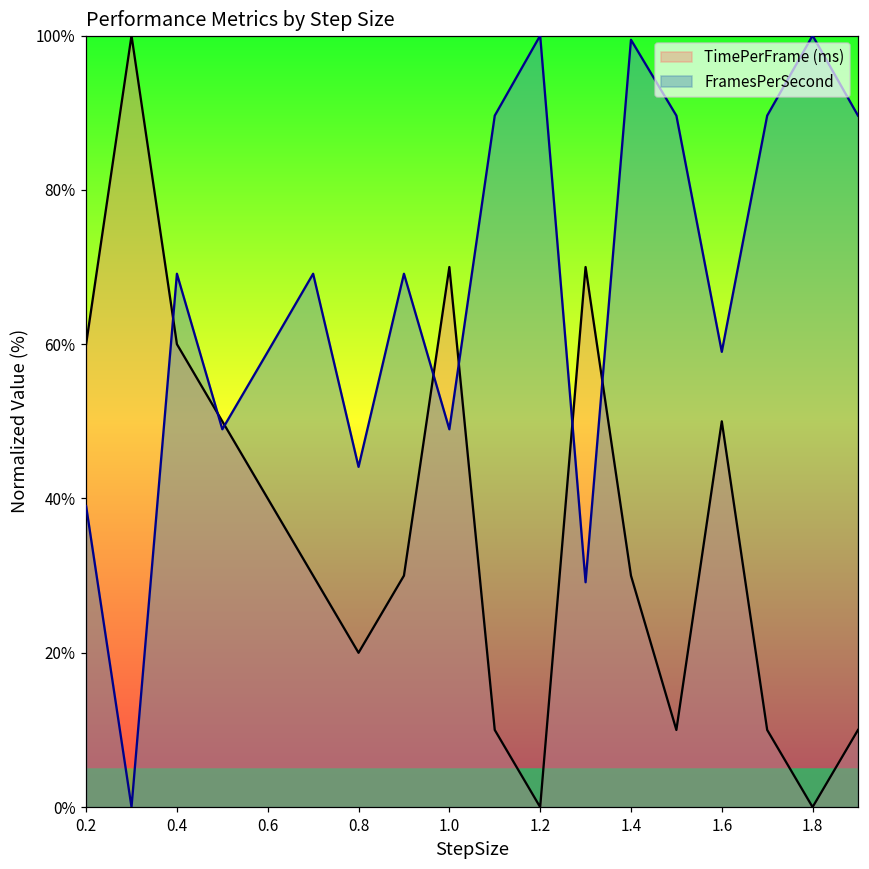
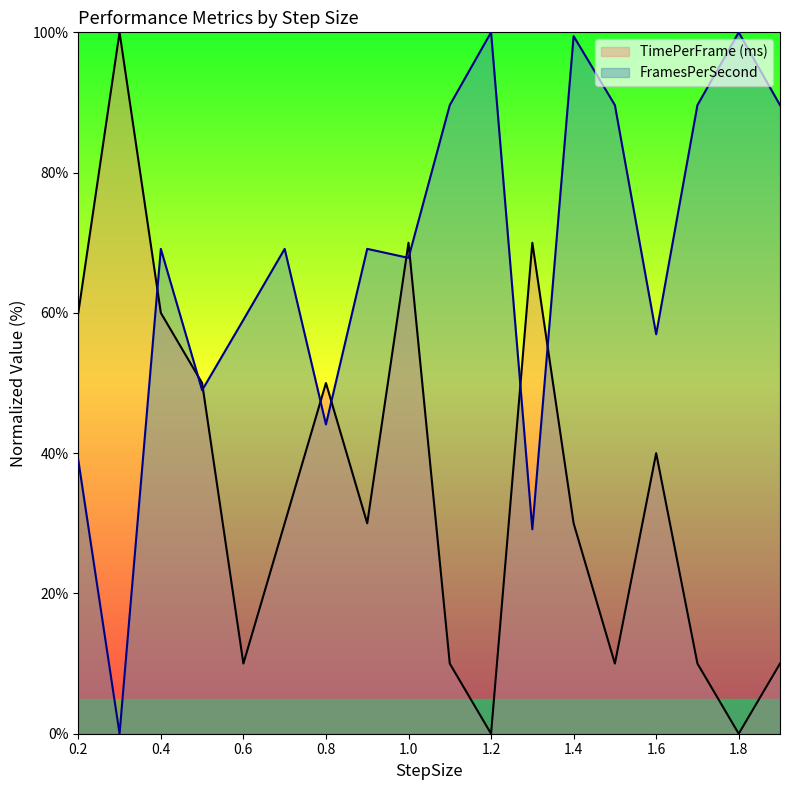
TimePerFrame (ms), 0.6: 40% -> 10%
TimePerFrame (ms), 0.8: 20% -> 50%
FramesPerSecond, 1.0: 49% -> 68%
TimePerFrame (ms), 1.6: 50% -> 40%
FramesPerSecond, 1.6: 59% -> 57%
